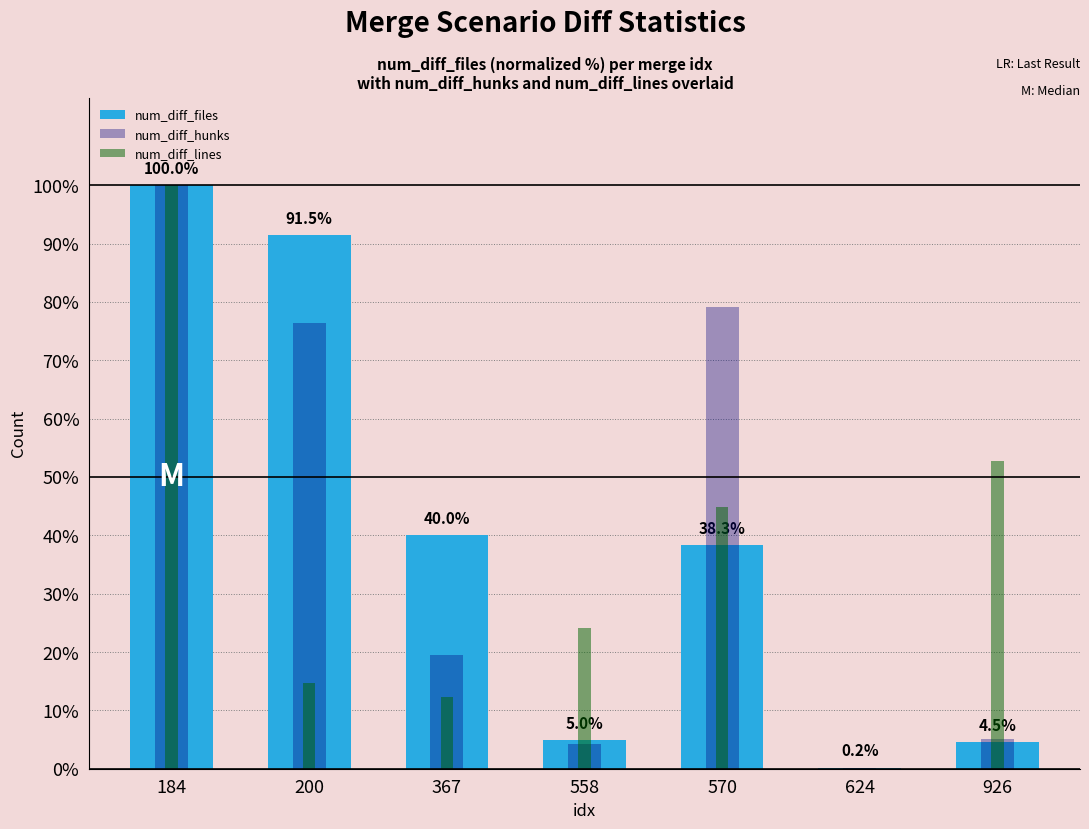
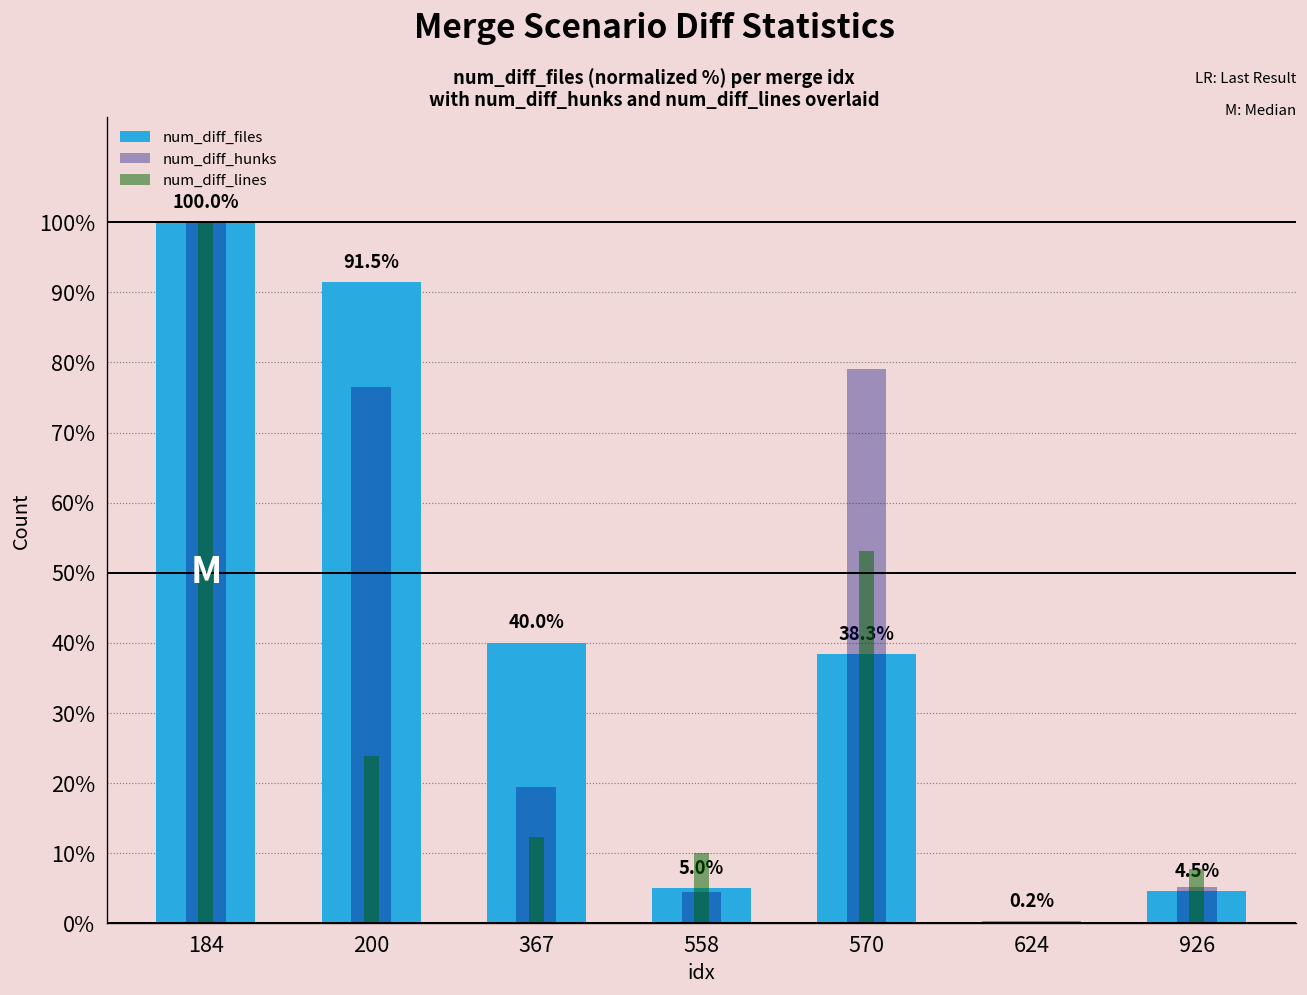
num_diff_lines, 200: 15% -> 24%
num_diff_lines, 558: 24% -> 10%
num_diff_lines, 570: 45% -> 53%
num_diff_lines, 926: 53% -> 8%
